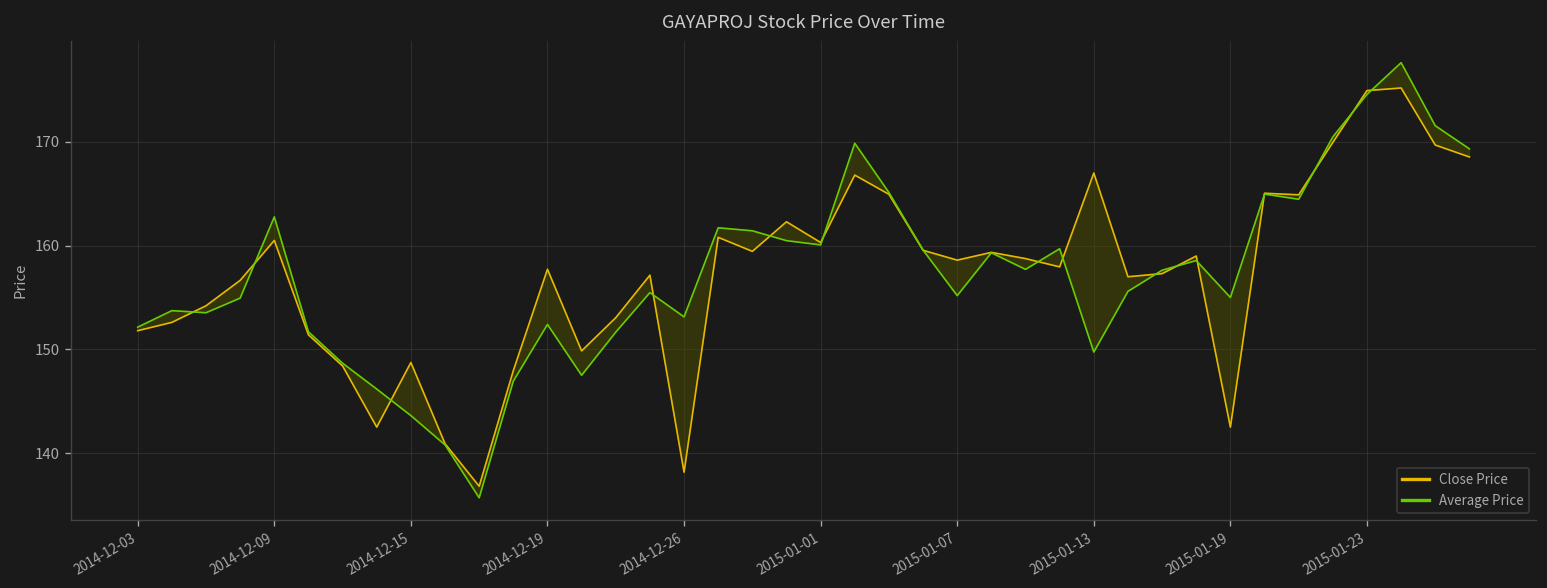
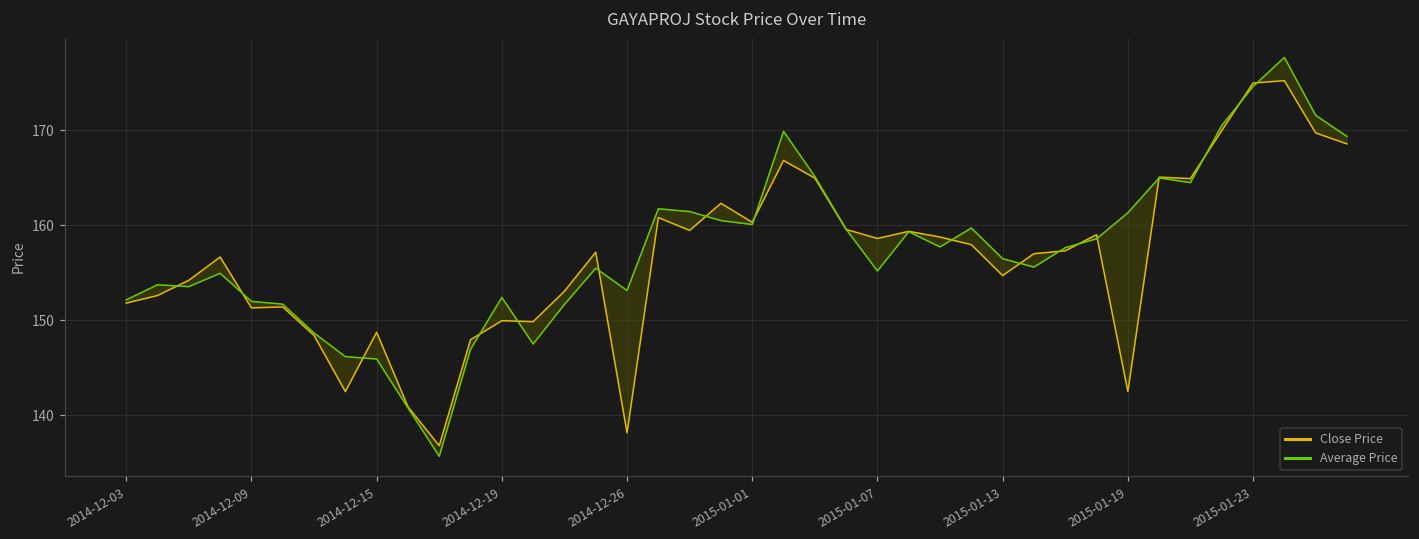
Close Price, 2014-12-09: 161 -> 151
Average Price, 2014-12-09: 163 -> 152
Average Price, 2014-12-15: 144 -> 146
Close Price, 2014-12-19: 158 -> 150
Close Price, 2015-01-13: 167 -> 155
Average Price, 2015-01-13: 150 -> 156
Average Price, 2015-01-19: 155 -> 161
